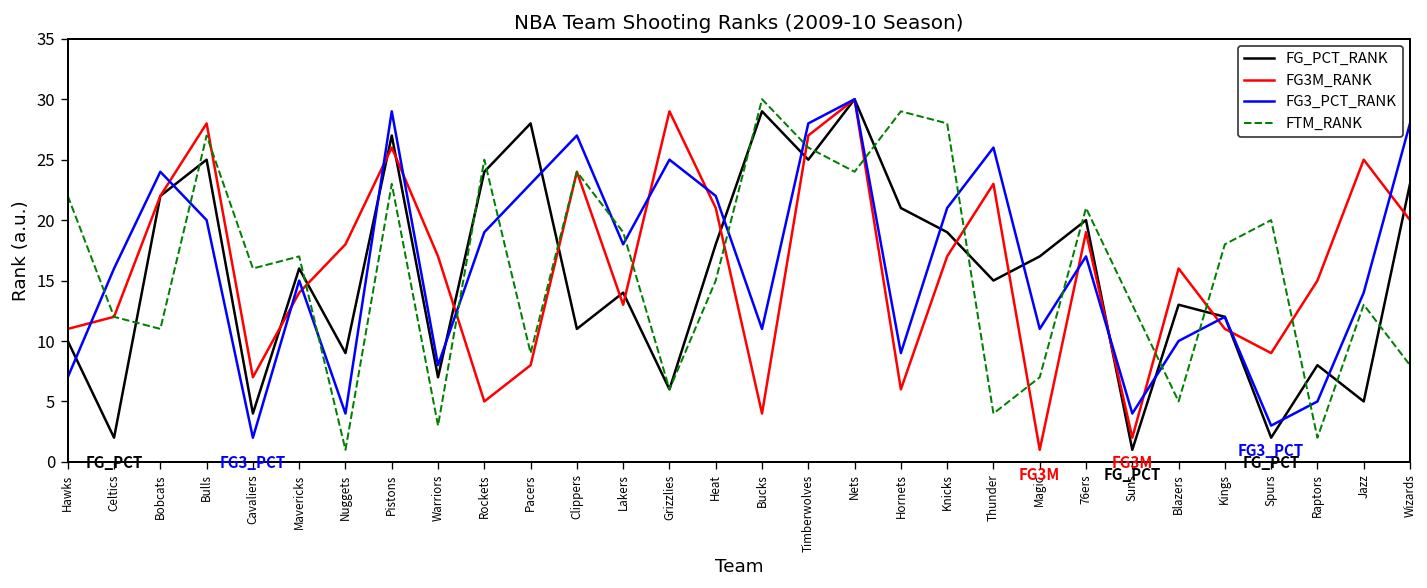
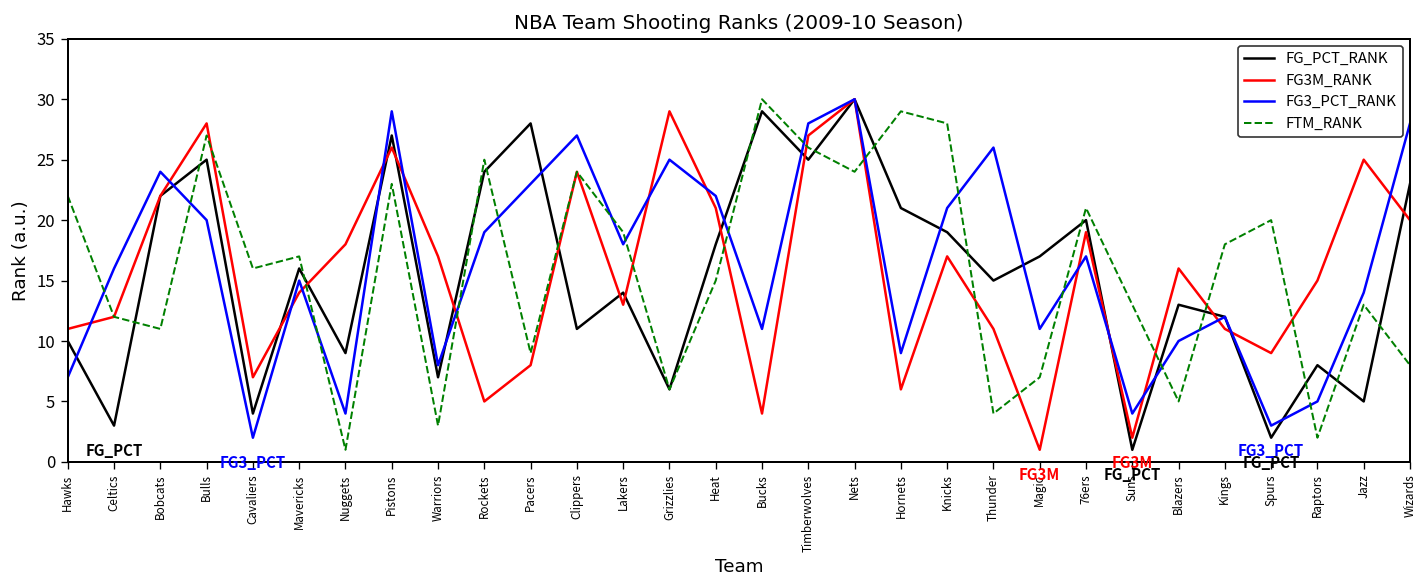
FG_PCT_RANK, Celtics: 2 -> 3
FG3M_RANK, Thunder: 23 -> 11
